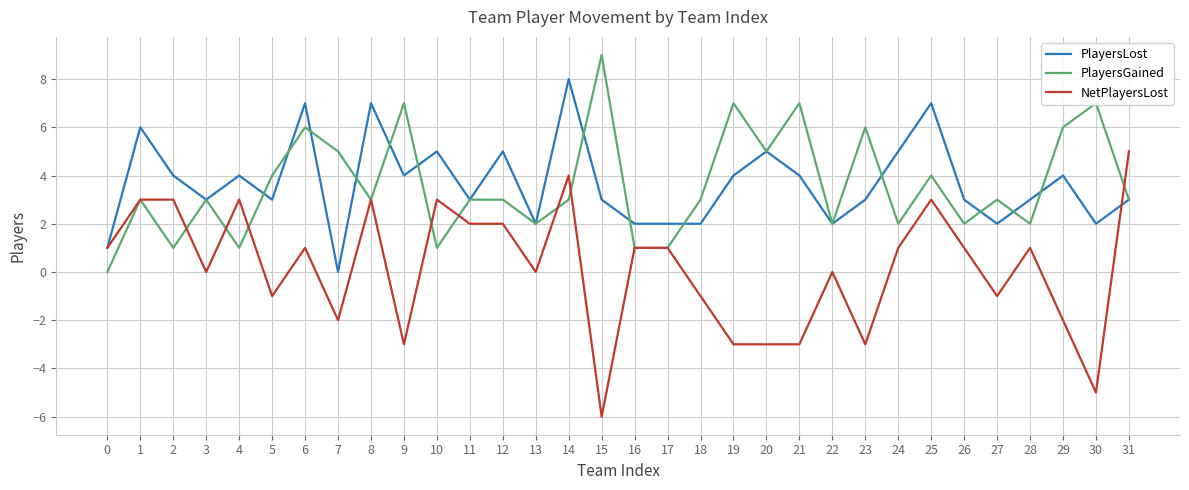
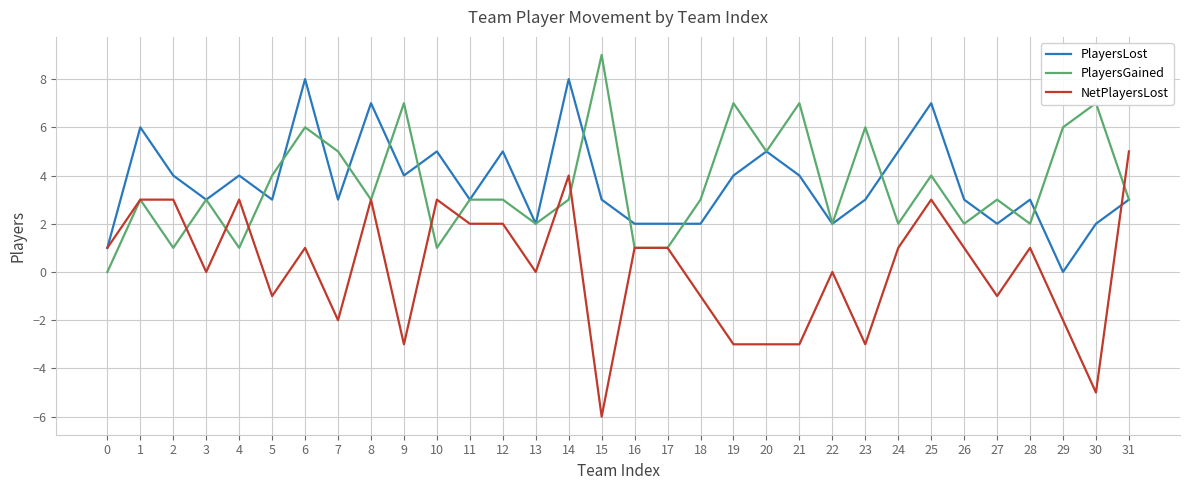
PlayersLost, 6: 7 -> 8
PlayersLost, 7: 0 -> 3
PlayersLost, 29: 4 -> 0
